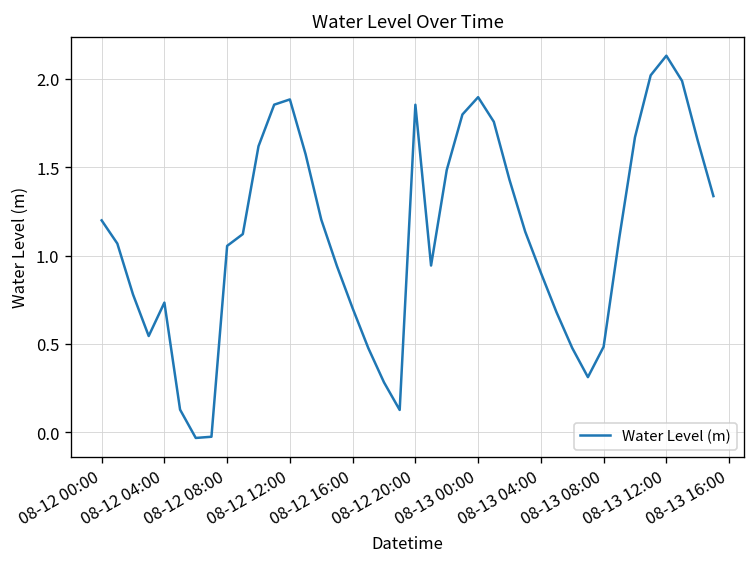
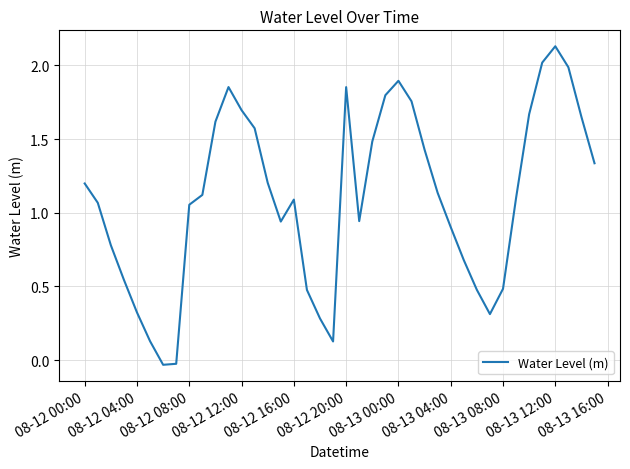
08-12 04:00: 0.73 -> 0.32
08-12 12:00: 1.88 -> 1.70
08-12 16:00: 0.70 -> 1.09
